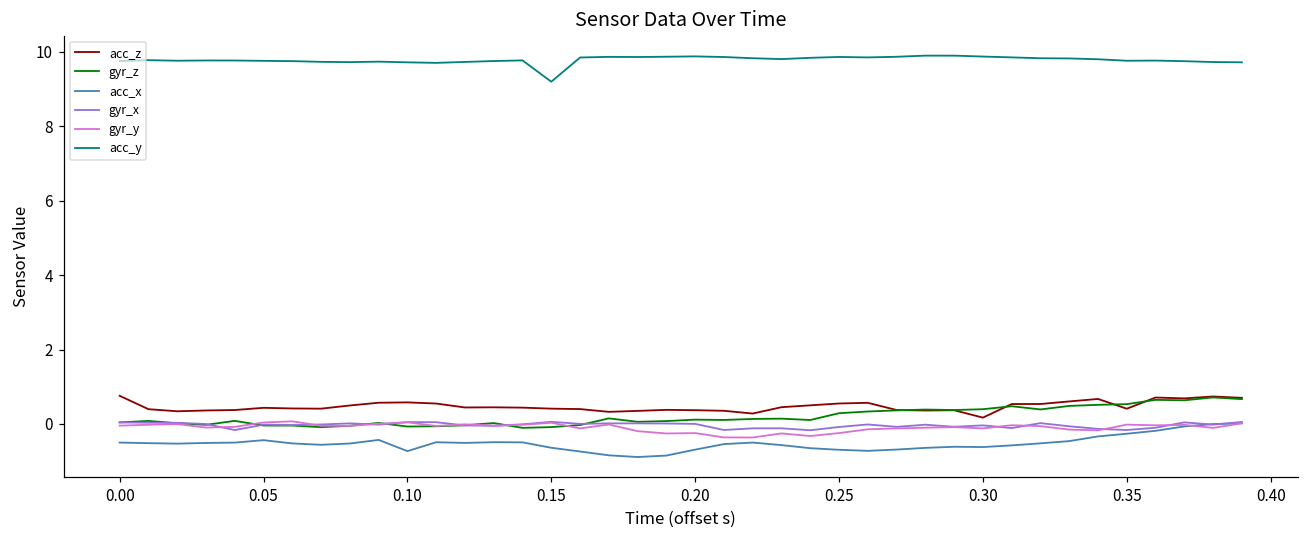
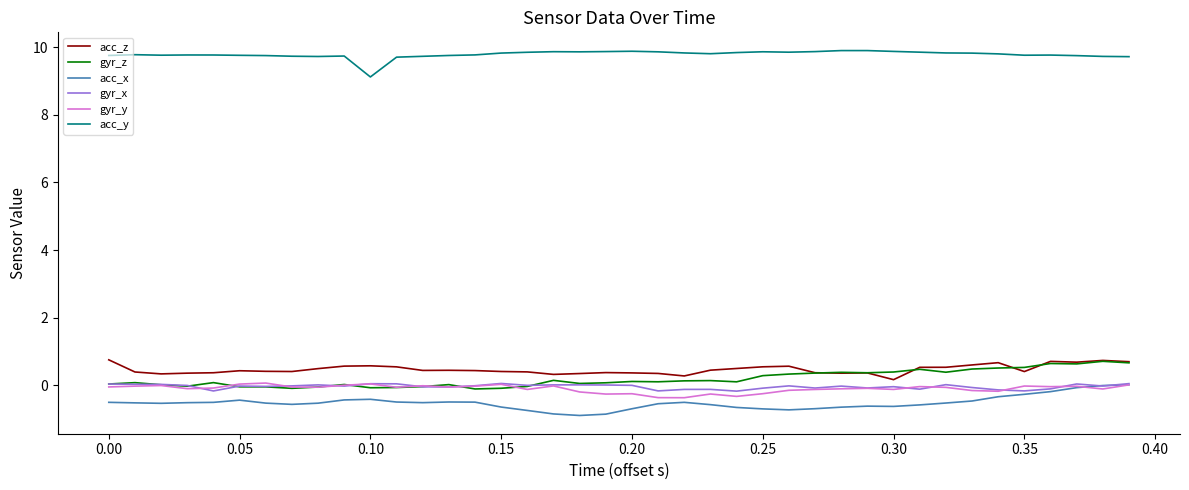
acc_x, 0.10: -0.7 -> -0.4
acc_y, 0.10: 9.7 -> 9.1
acc_y, 0.15: 9.2 -> 9.8
